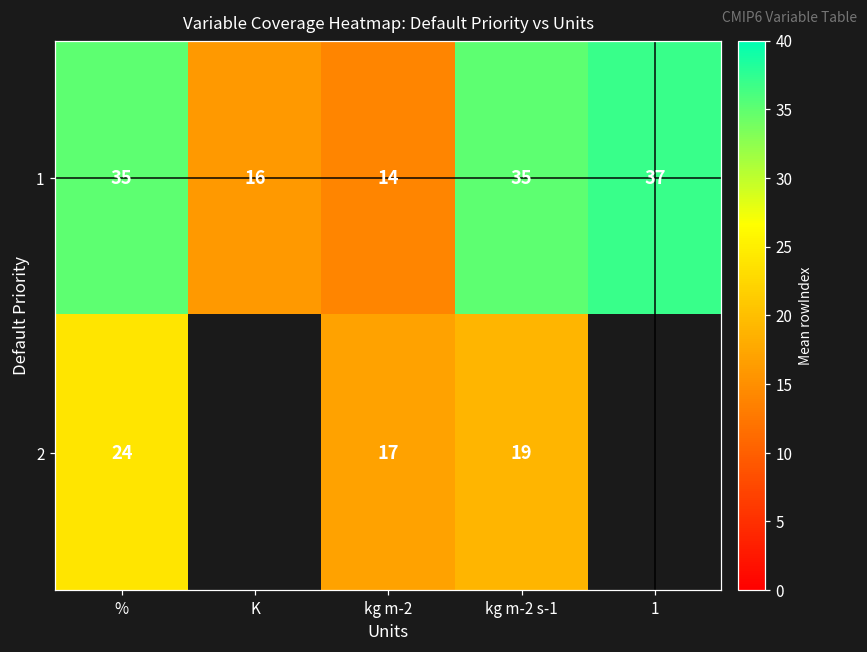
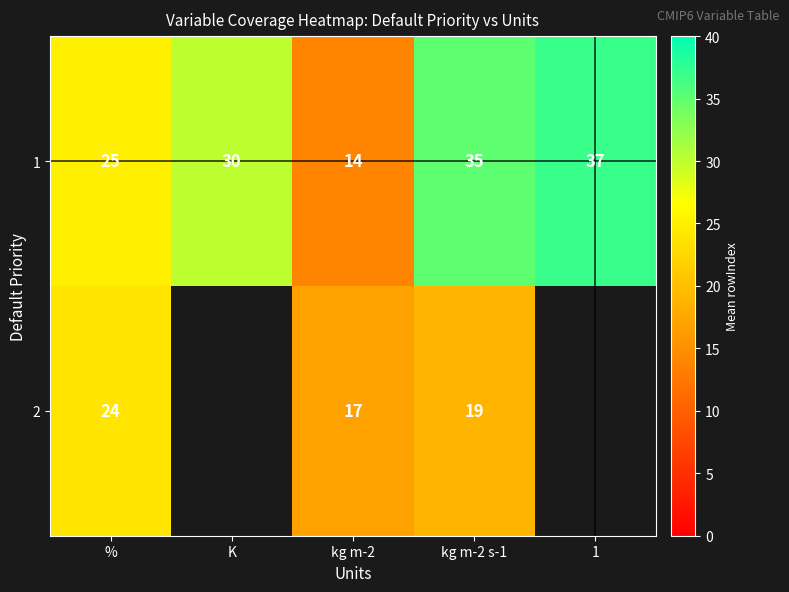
1, %: 35 -> 25
1, K: 16 -> 30
